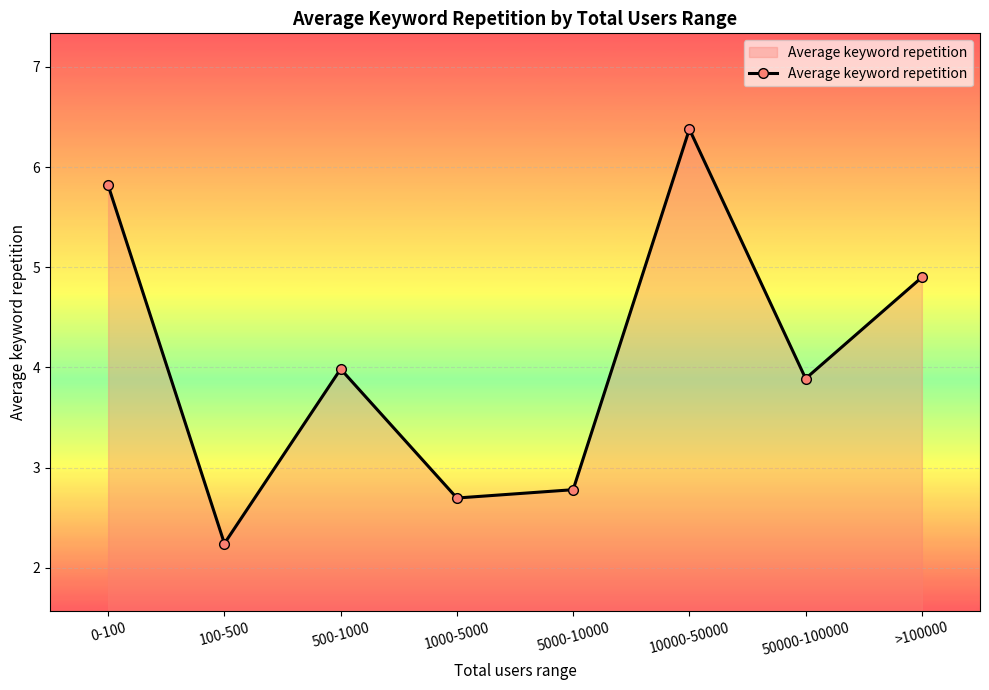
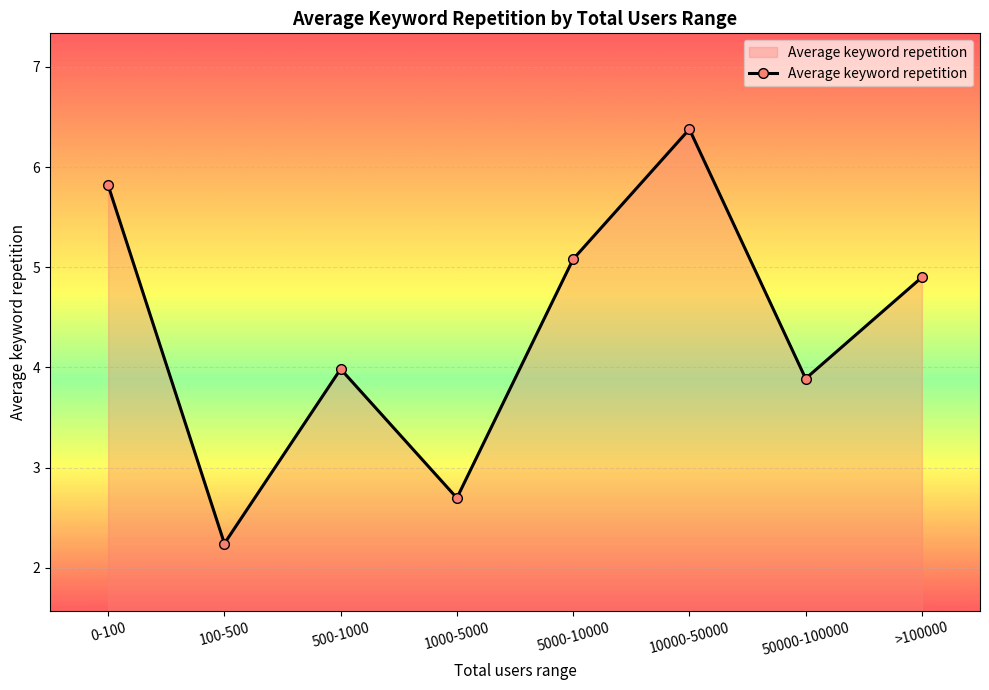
5000-10000: 2.78 -> 5.08
